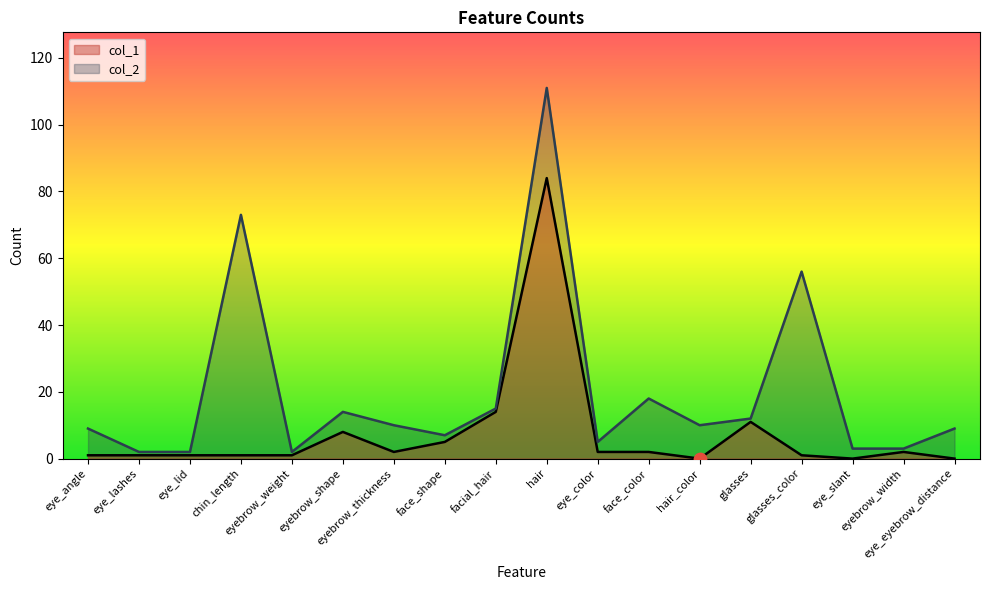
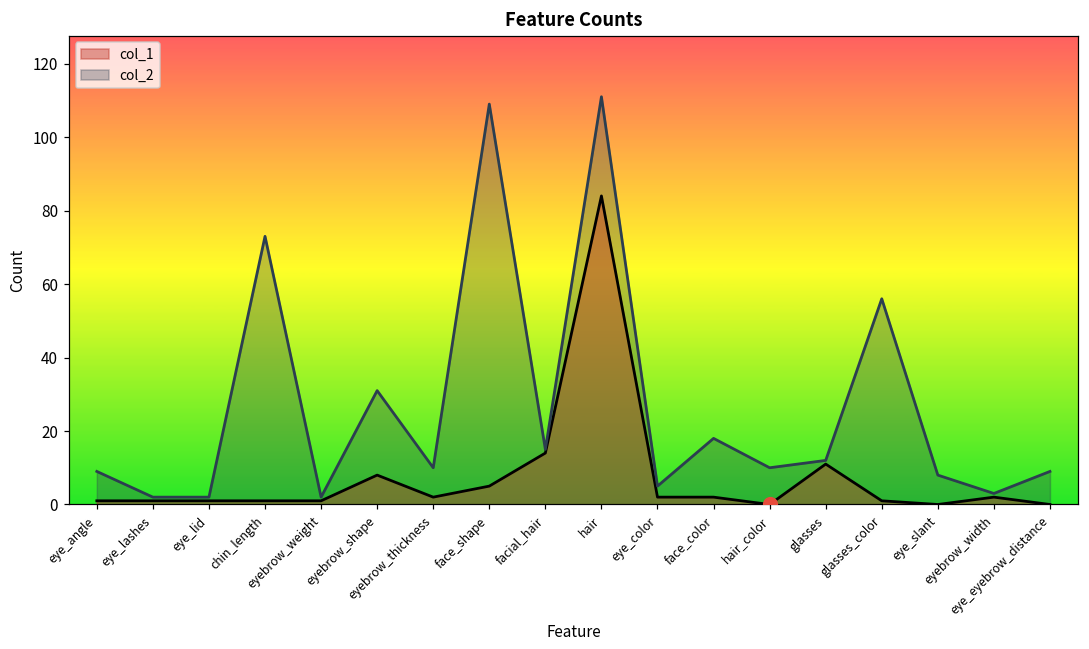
col_2, eyebrow_shape: 14 -> 31
col_2, face_shape: 7 -> 109
col_2, eye_slant: 3 -> 8
